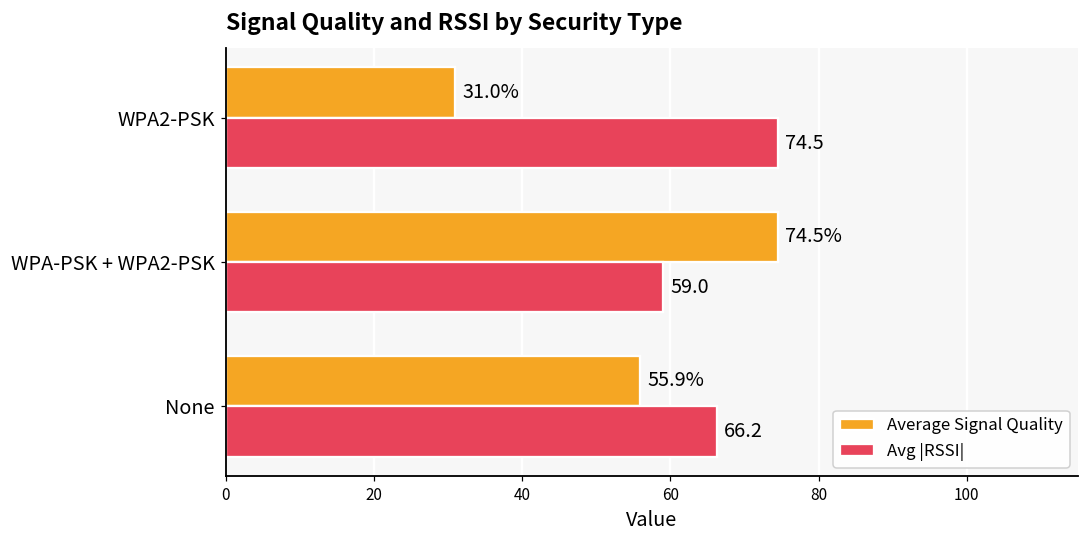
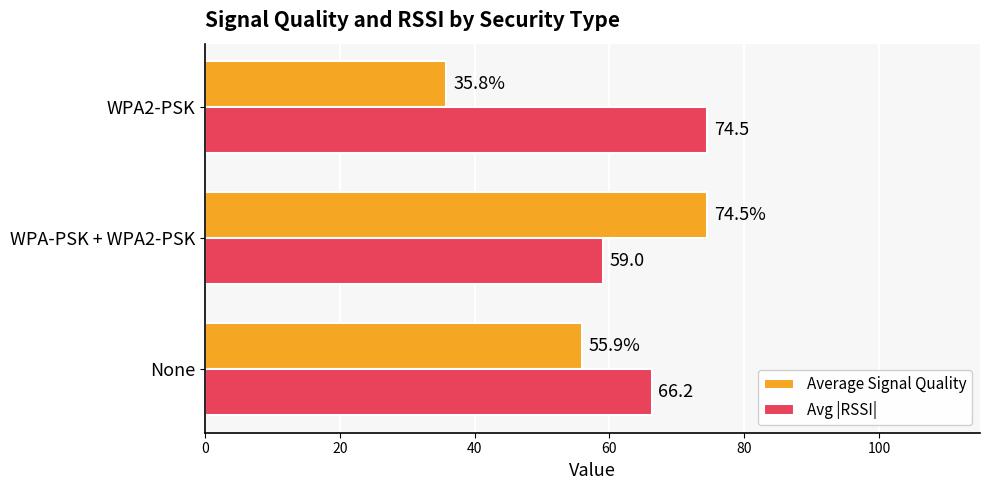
Average Signal Quality, WPA2-PSK: 31.0% -> 35.8%
